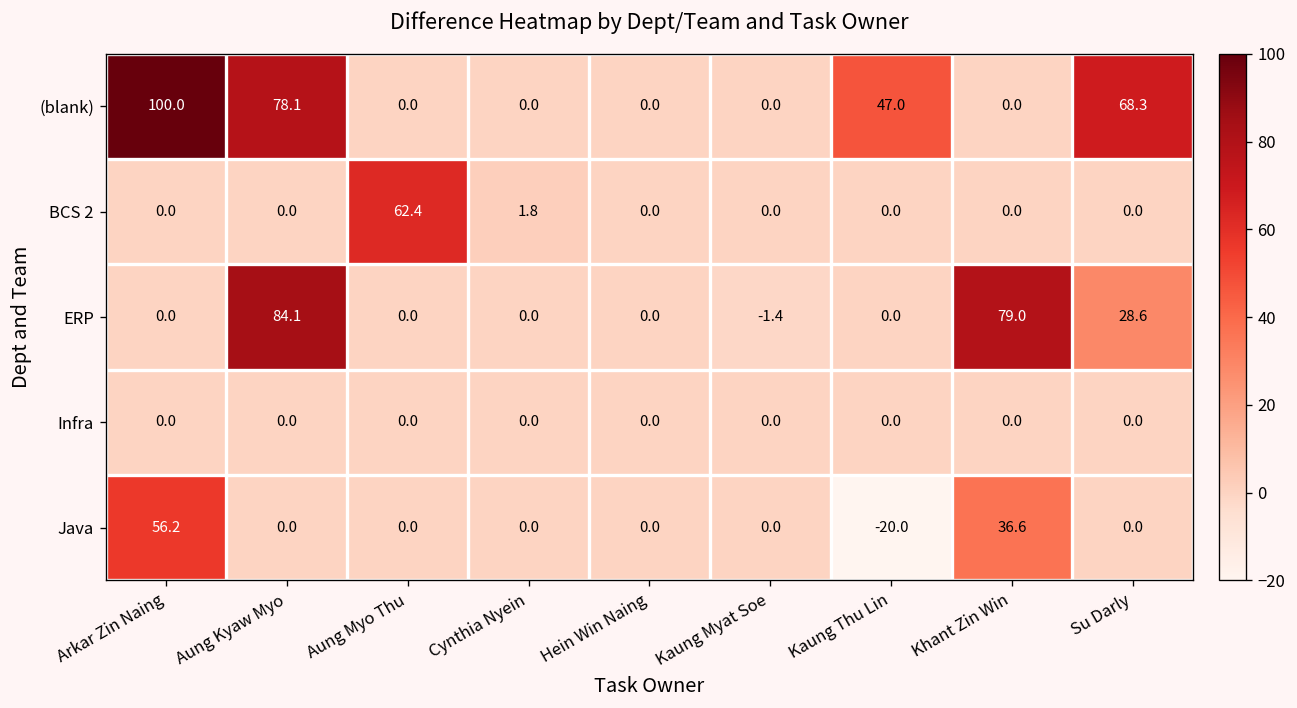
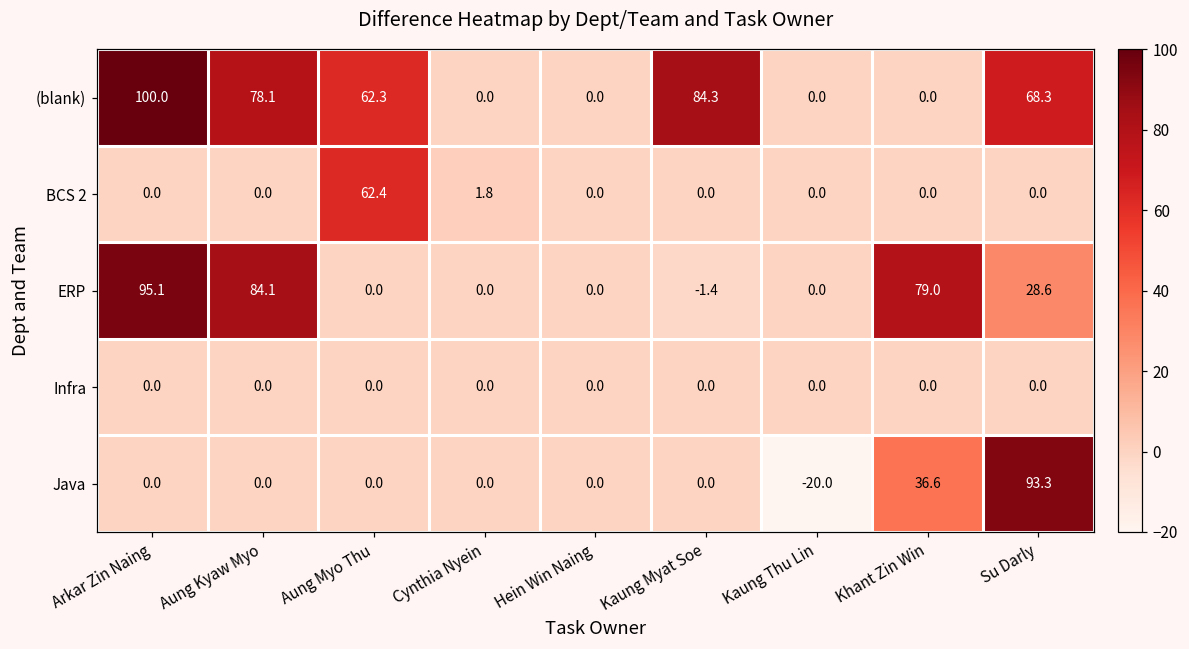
(blank), Aung Myo Thu: 0.0 -> 62.3
(blank), Kaung Myat Soe: 0.0 -> 84.3
(blank), Kaung Thu Lin: 47.0 -> 0.0
ERP, Arkar Zin Naing: 0.0 -> 95.1
Java, Arkar Zin Naing: 56.2 -> 0.0
Java, Su Darly: 0.0 -> 93.3
